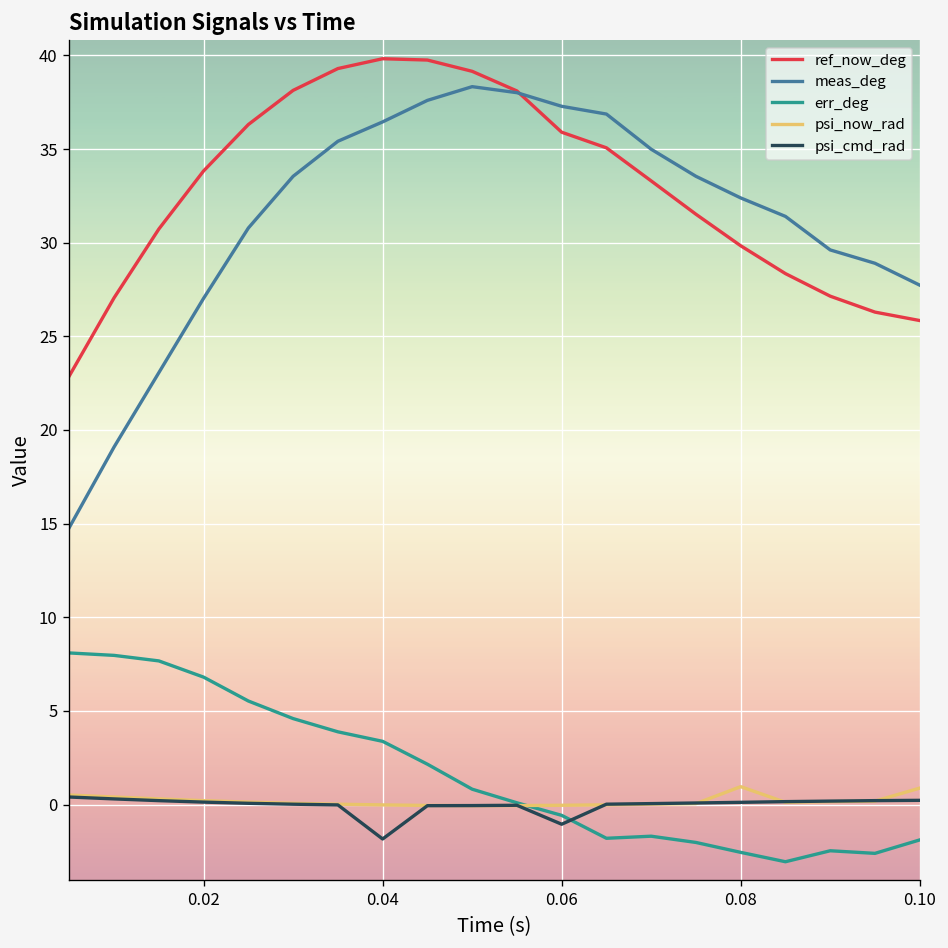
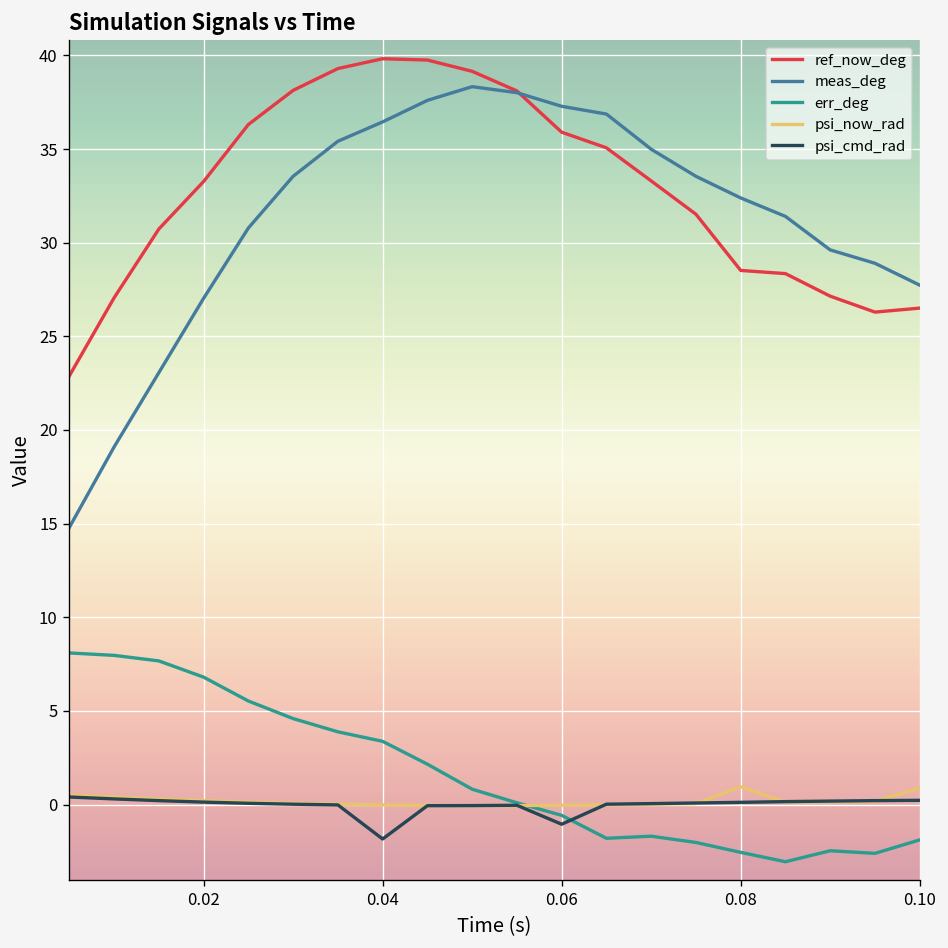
ref_now_deg, 0.02: 33.8 -> 33.3
ref_now_deg, 0.08: 29.8 -> 28.5
ref_now_deg, 0.10: 25.8 -> 26.5
